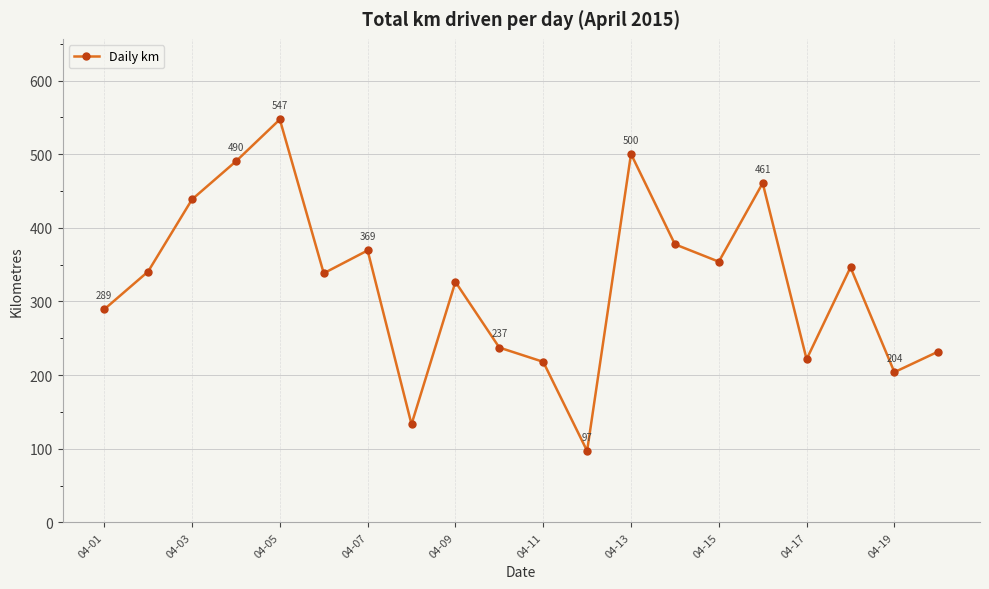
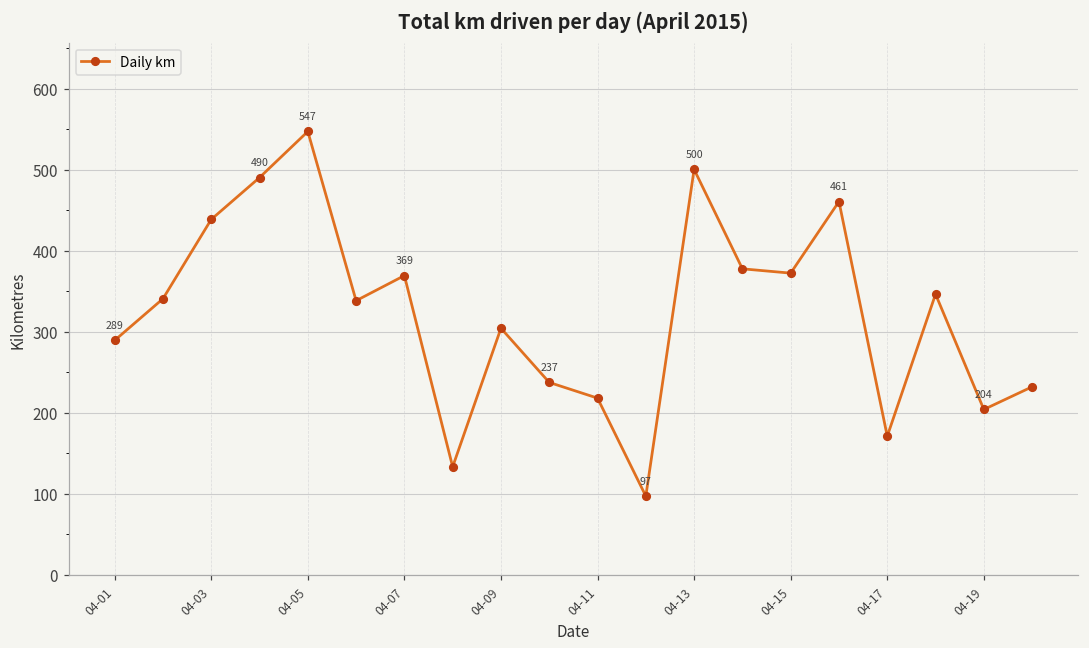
04-09: 330 -> 300
04-15: 350 -> 370
04-17: 220 -> 170
